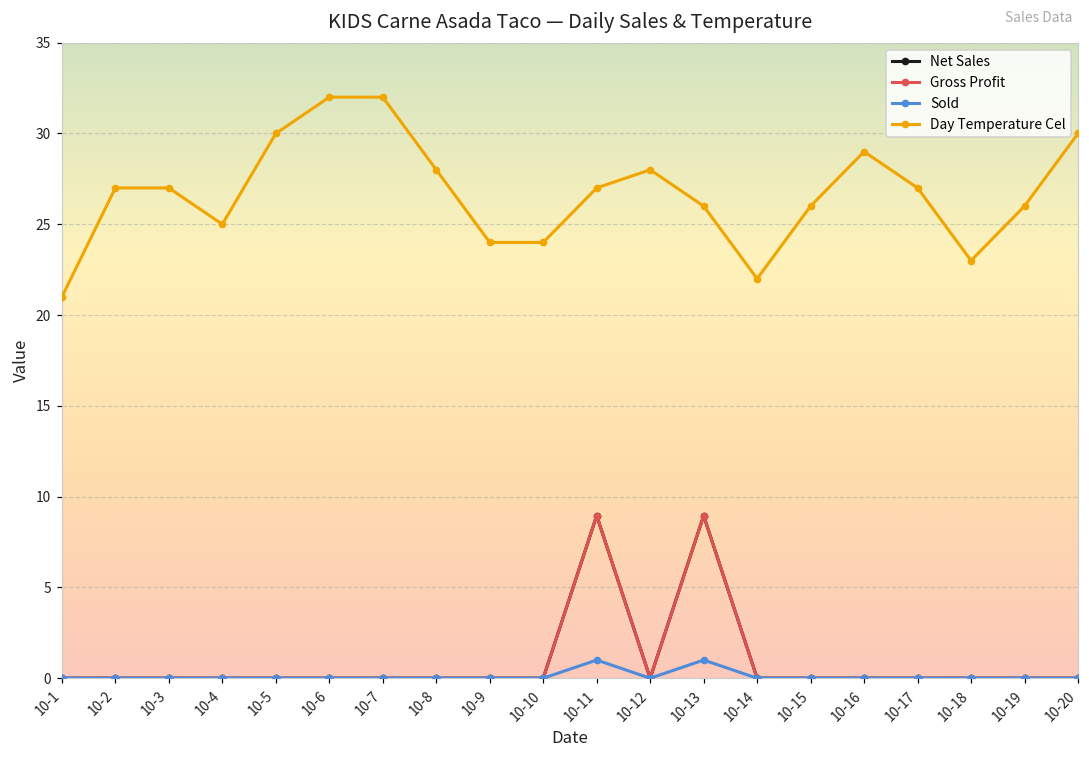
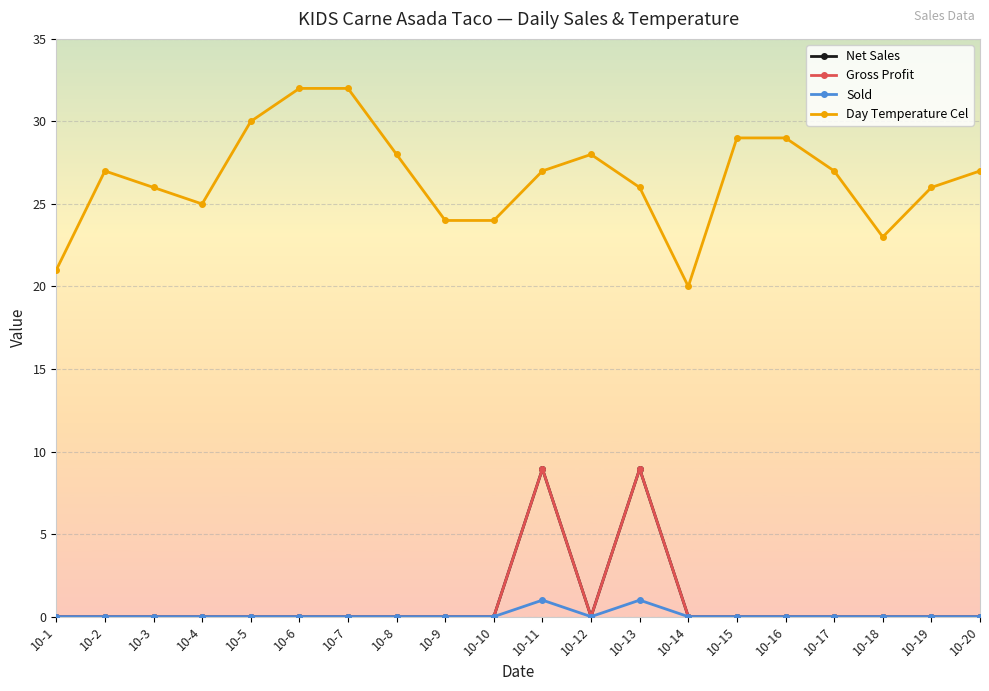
Day Temperature Cel, 10-3: 27 -> 26
Day Temperature Cel, 10-14: 22 -> 20
Day Temperature Cel, 10-15: 26 -> 29
Day Temperature Cel, 10-20: 30 -> 27
